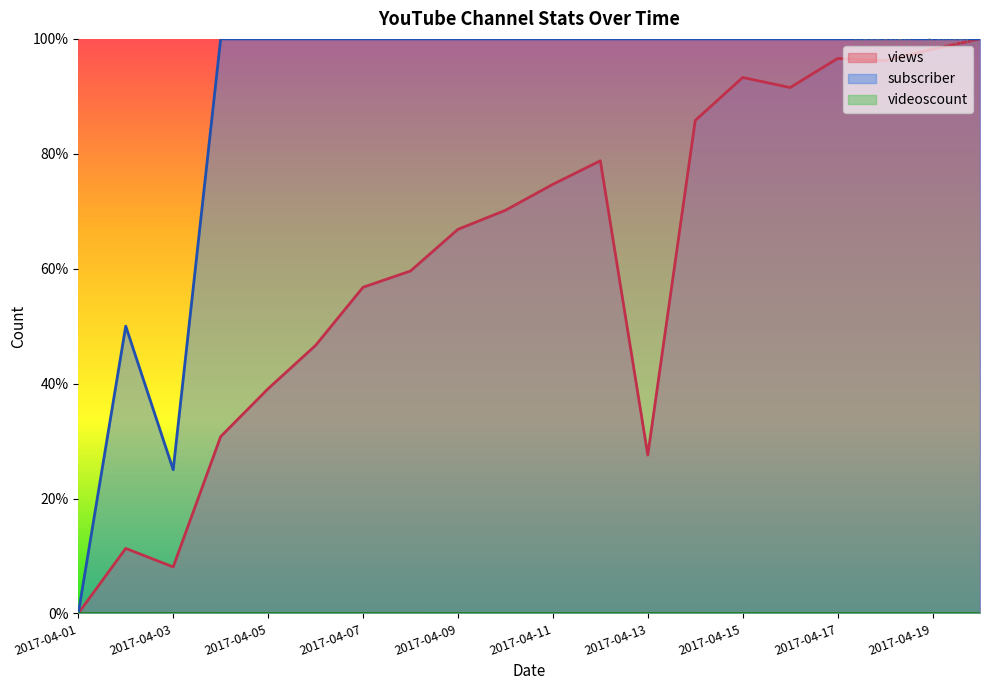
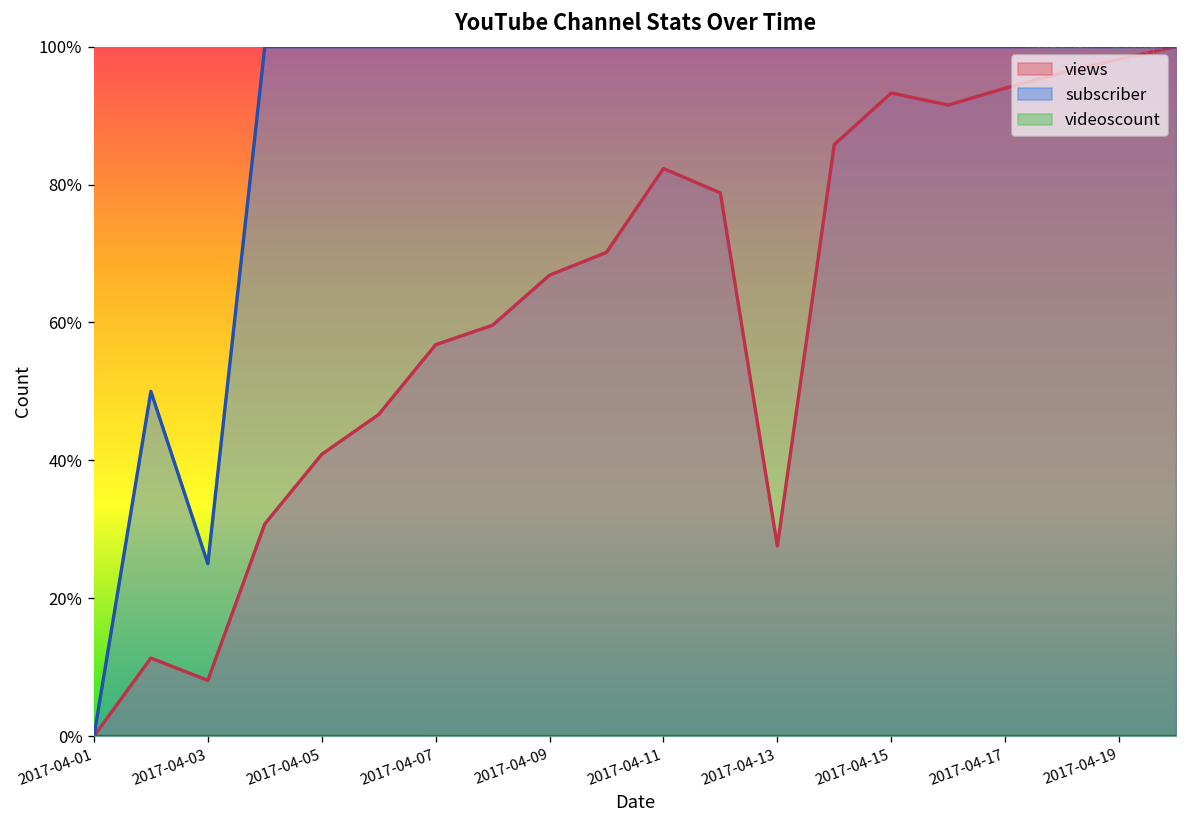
views, 2017-04-05: 39% -> 41%
views, 2017-04-11: 75% -> 82%
views, 2017-04-17: 97% -> 94%
